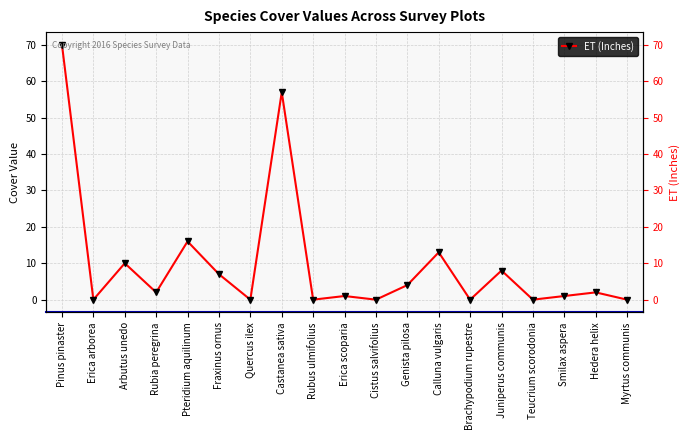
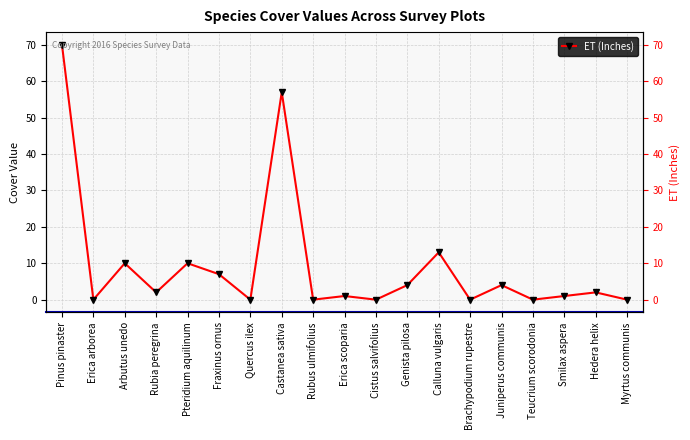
Pteridium aquilinum: 16 -> 10
Juniperus communis: 8 -> 4
